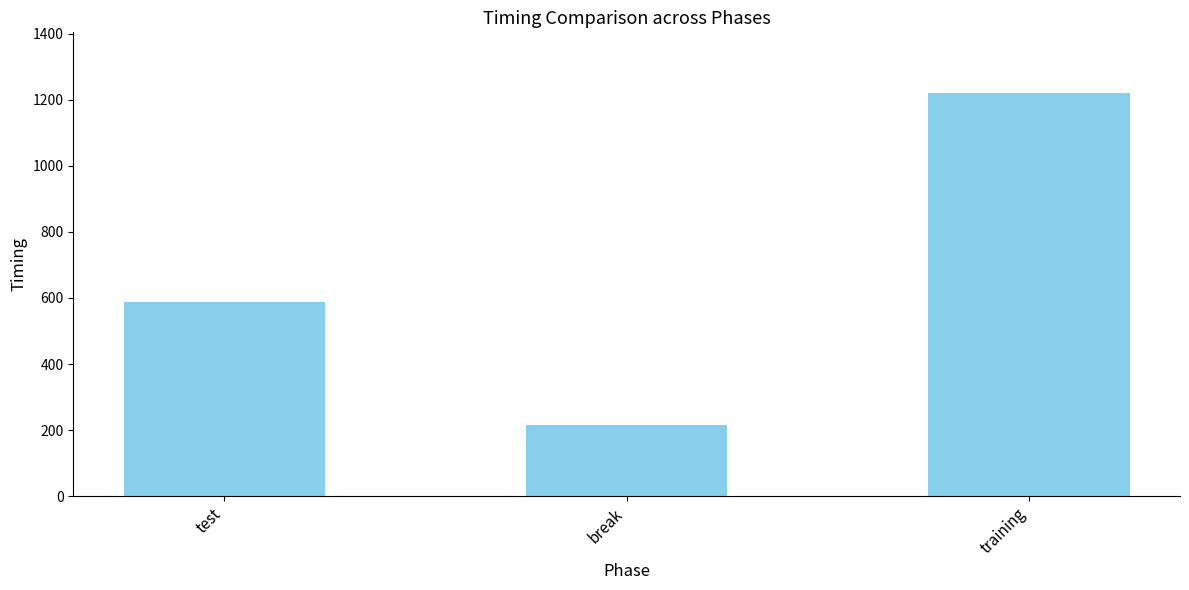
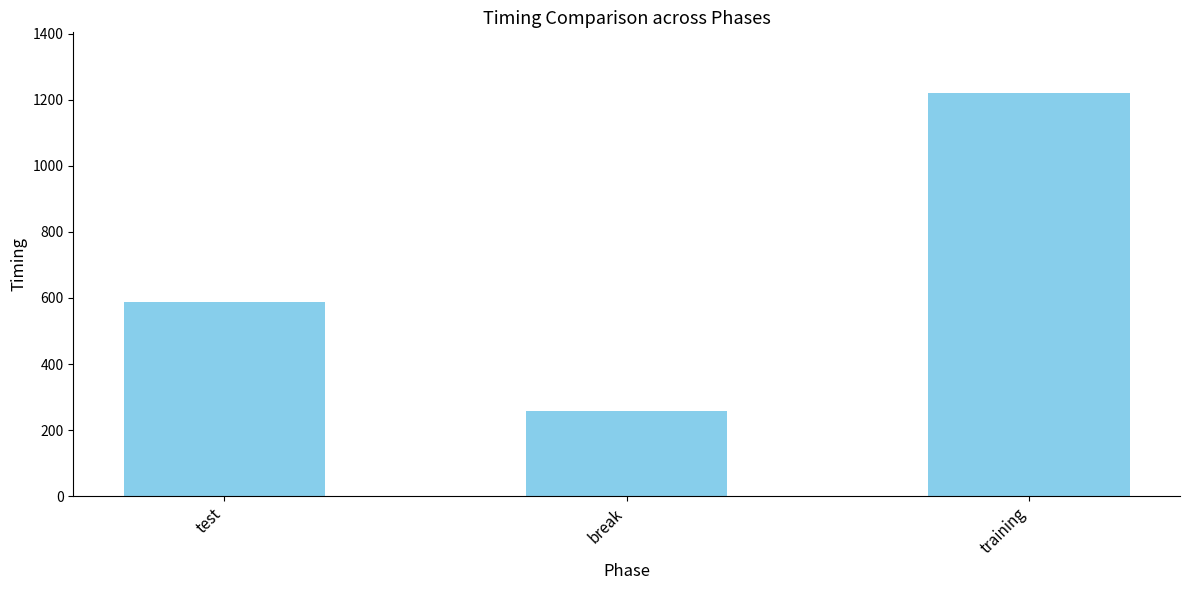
break: 220 -> 260
